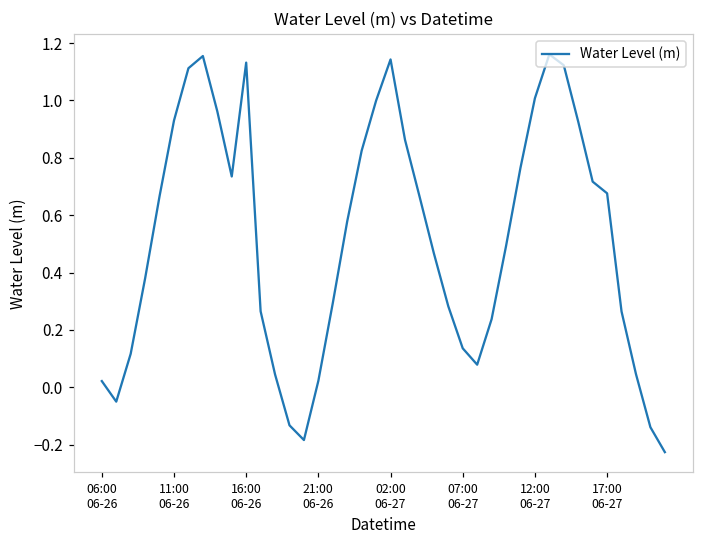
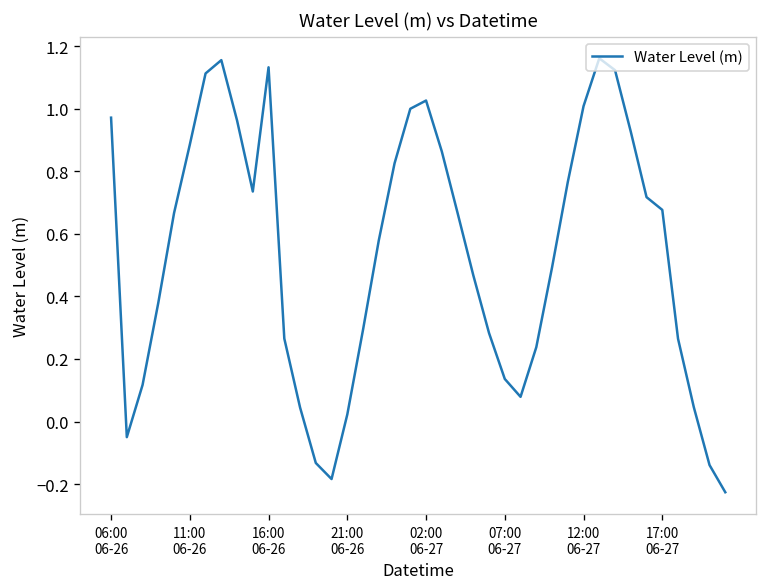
06:00 06-26: 0.02 -> 0.97
11:00 06-26: 0.93 -> 0.88
02:00 06-27: 1.14 -> 1.03
